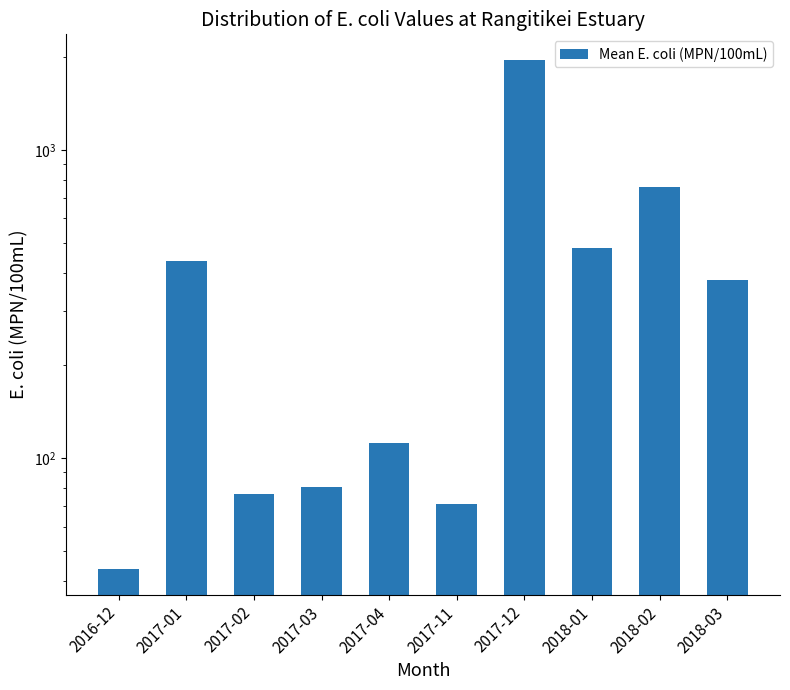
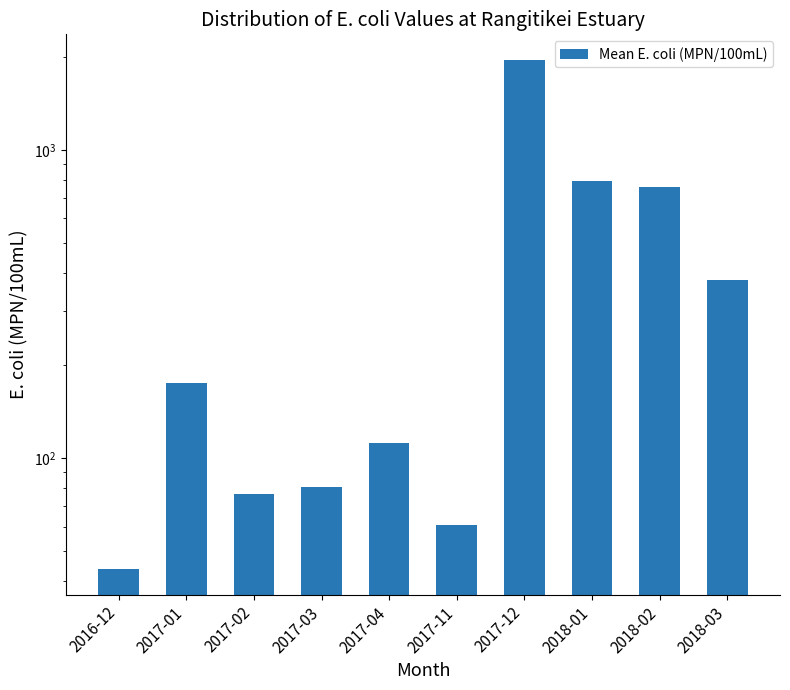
2017-01: 440 -> 170
2017-11: 71 -> 61
2018-01: 480 -> 790
